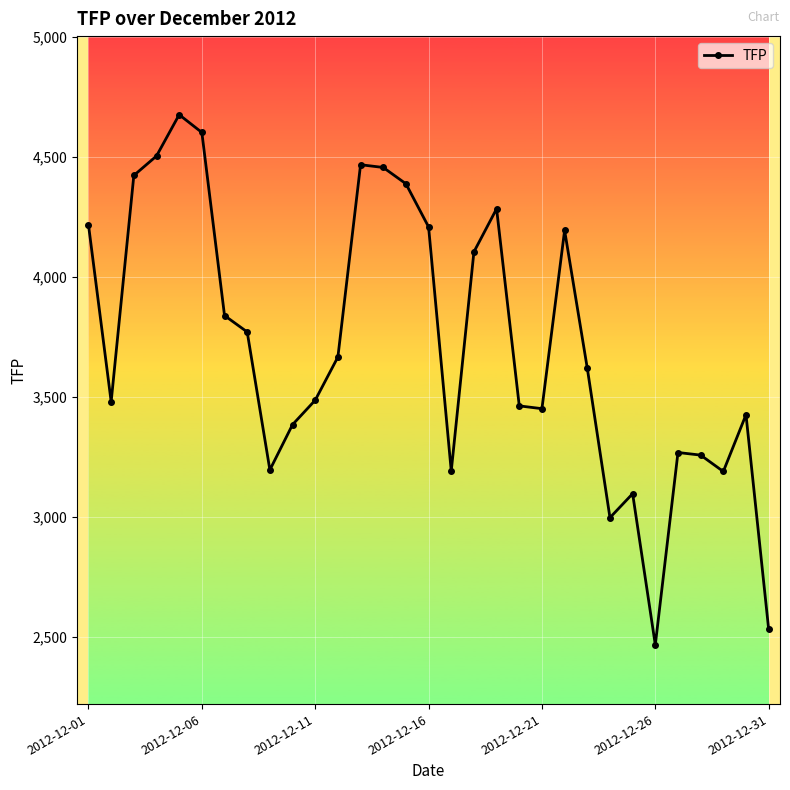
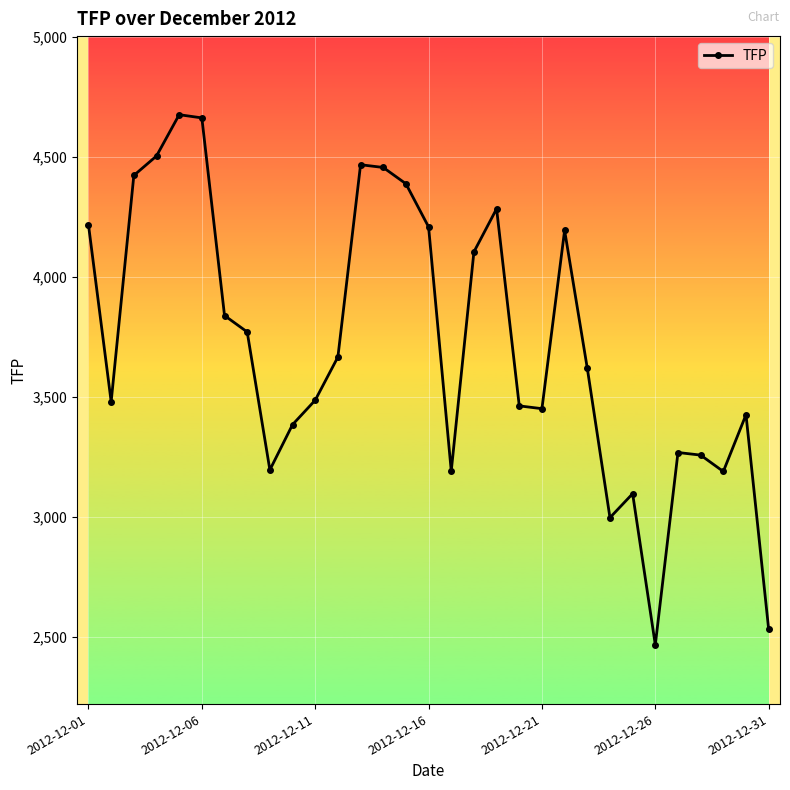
2012-12-06: 4,600 -> 4,660
